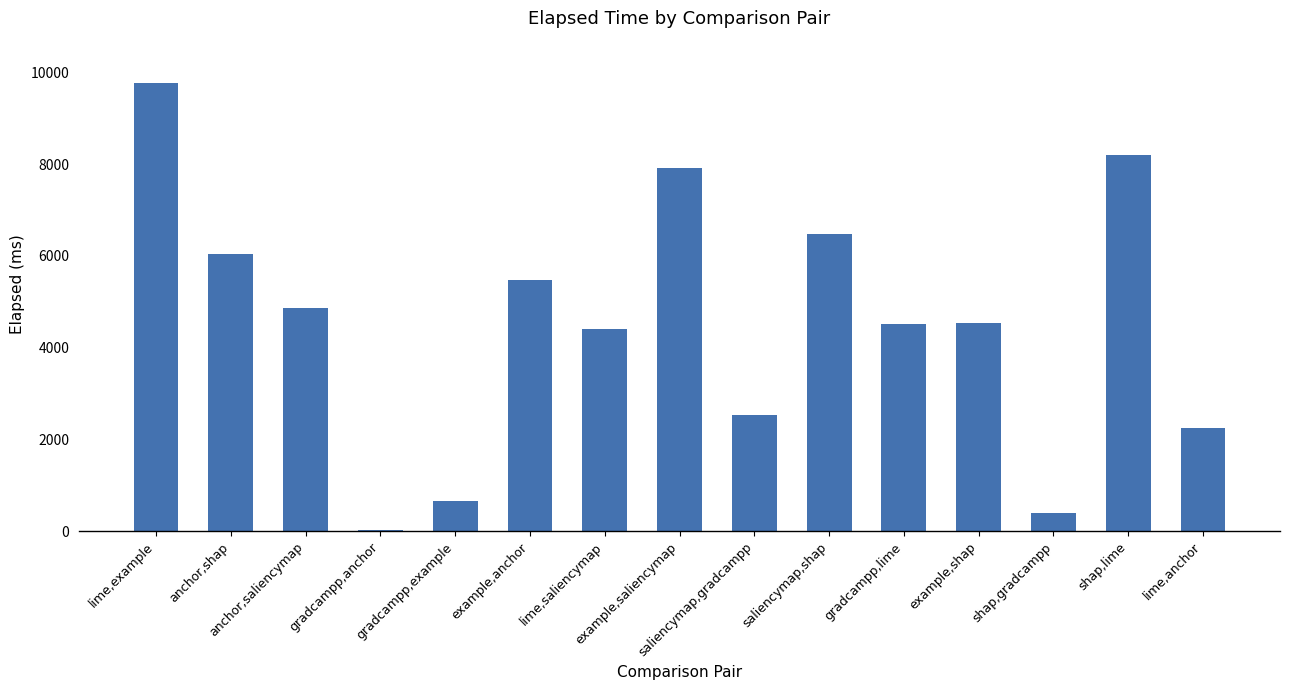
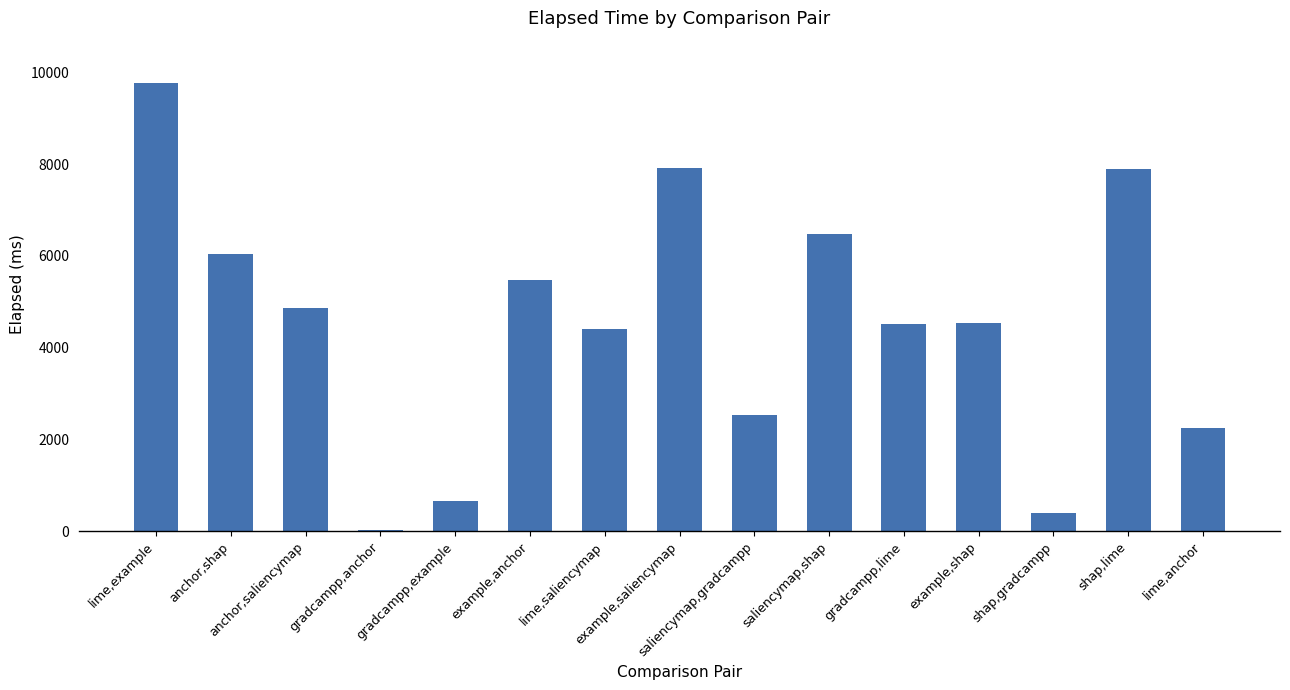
shap,lime: 8200 -> 7900
